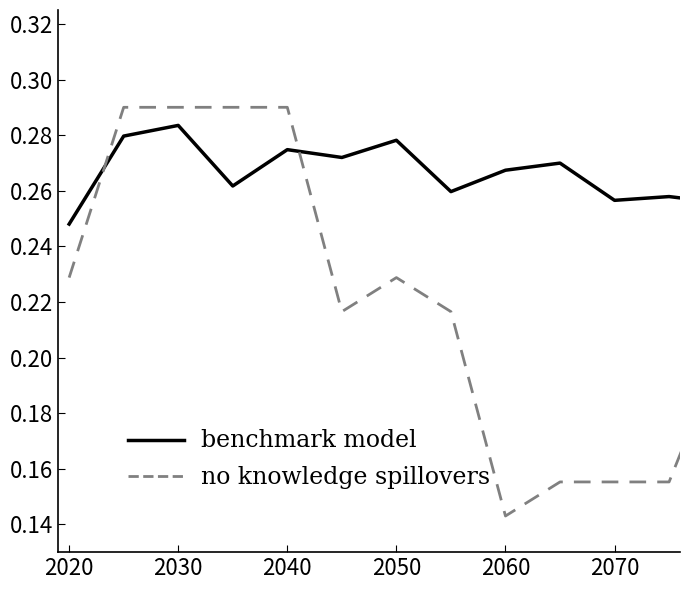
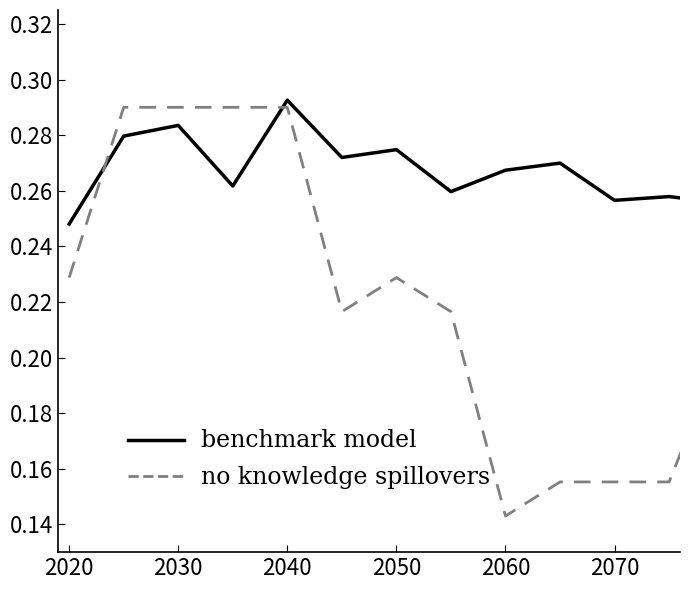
benchmark model, 2040: 0.275 -> 0.293
benchmark model, 2050: 0.278 -> 0.275
